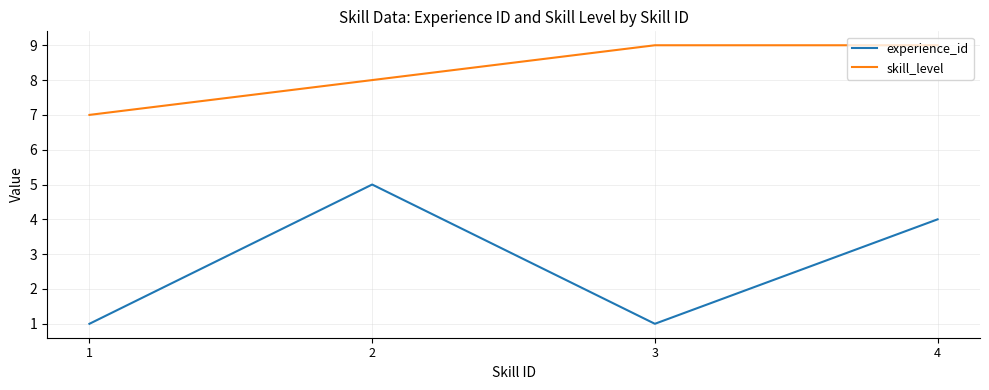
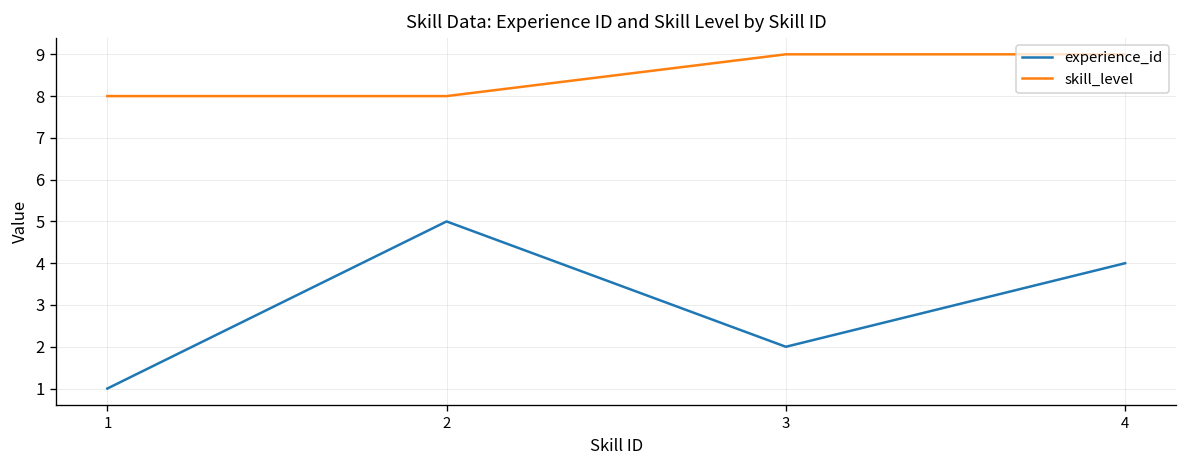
skill_level, 1: 7 -> 8
experience_id, 3: 1 -> 2
